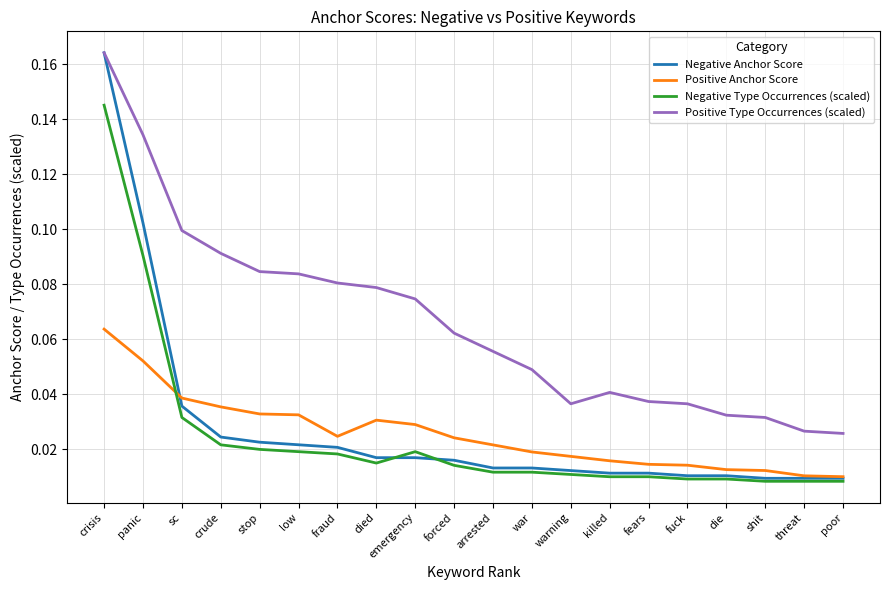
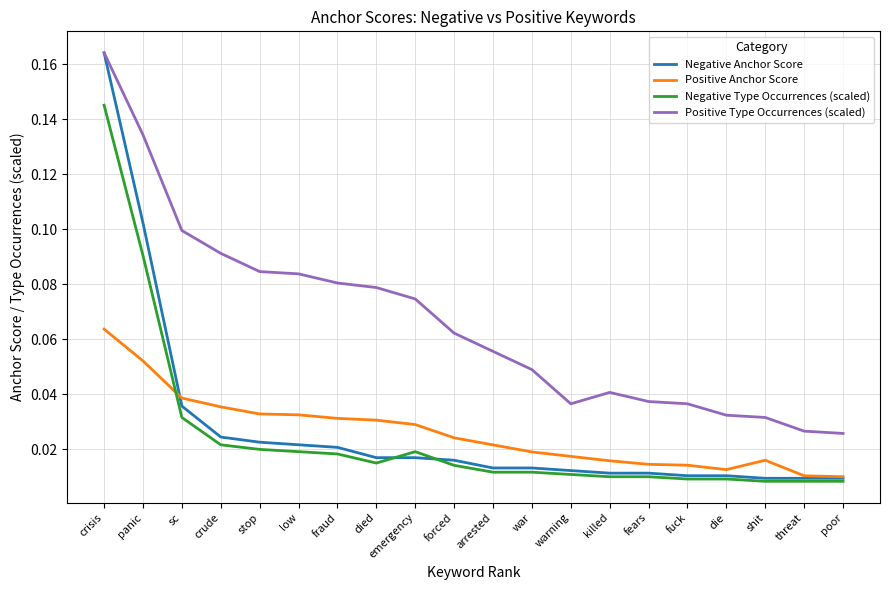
Positive Anchor Score, fraud: 0.025 -> 0.031
Positive Anchor Score, shit: 0.012 -> 0.016
